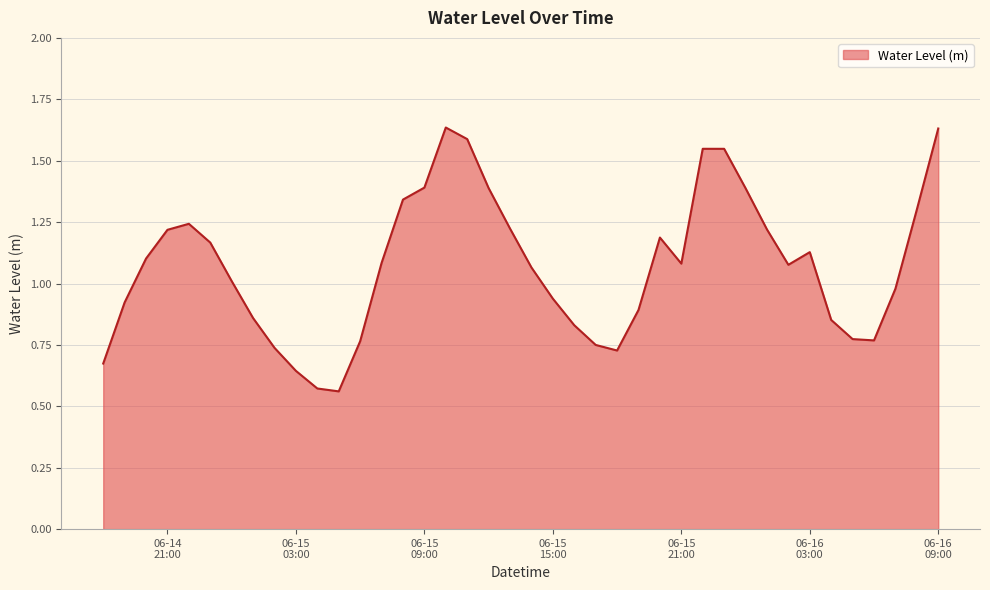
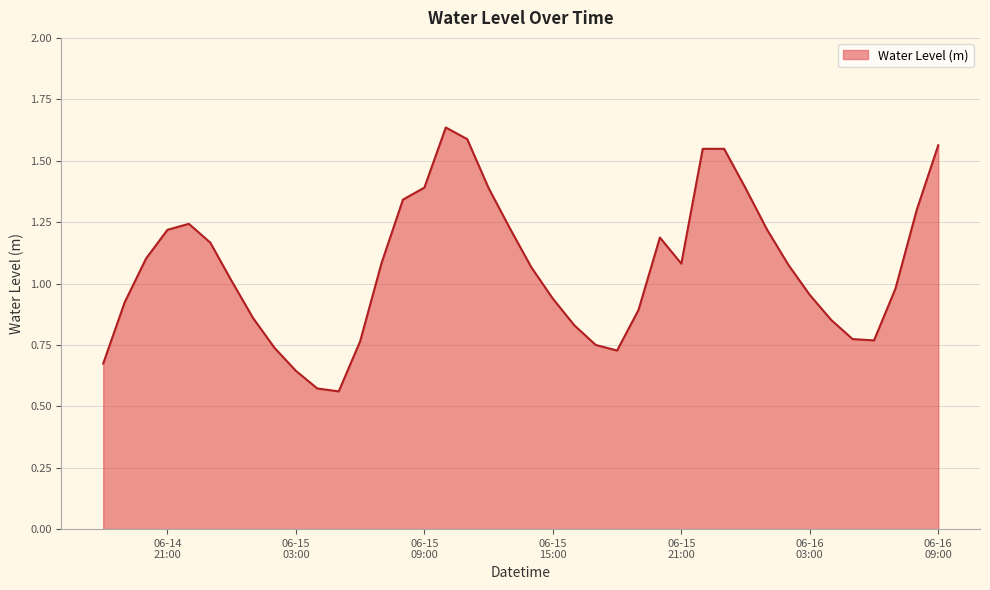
06-16 03:00: 1.13 -> 0.95
06-16 09:00: 1.63 -> 1.56
